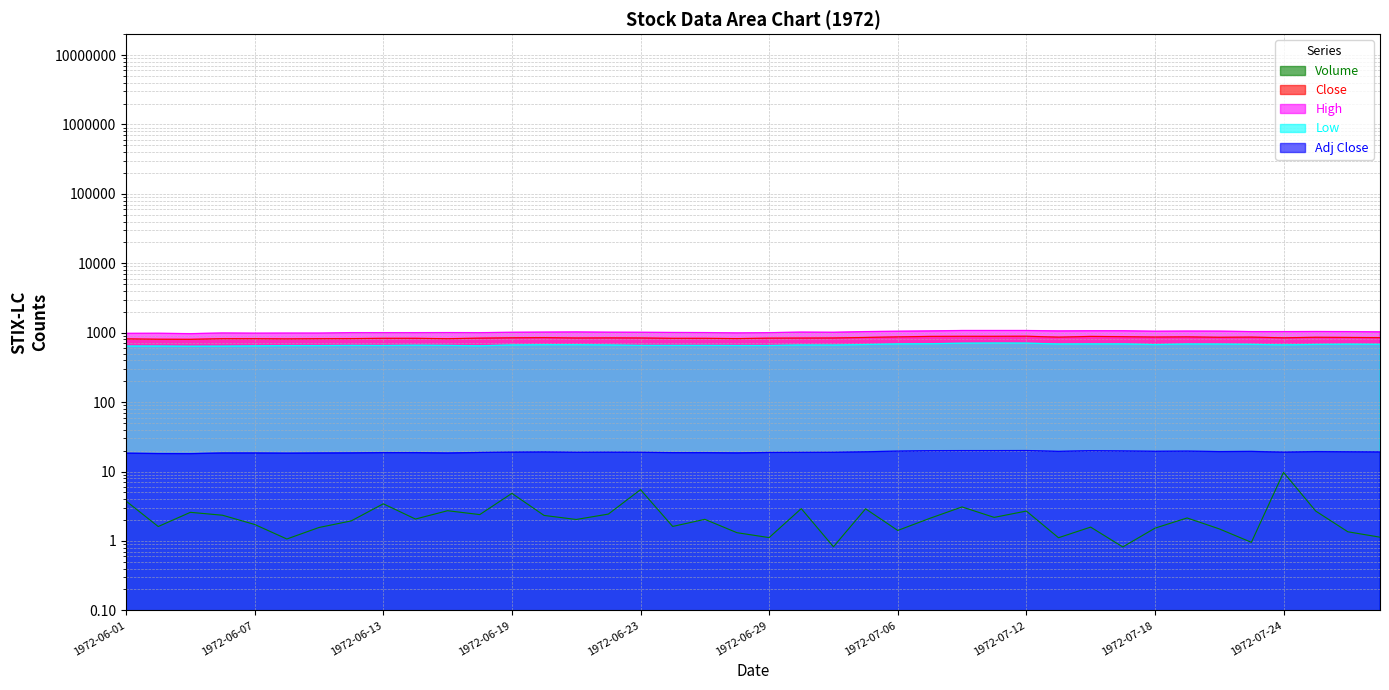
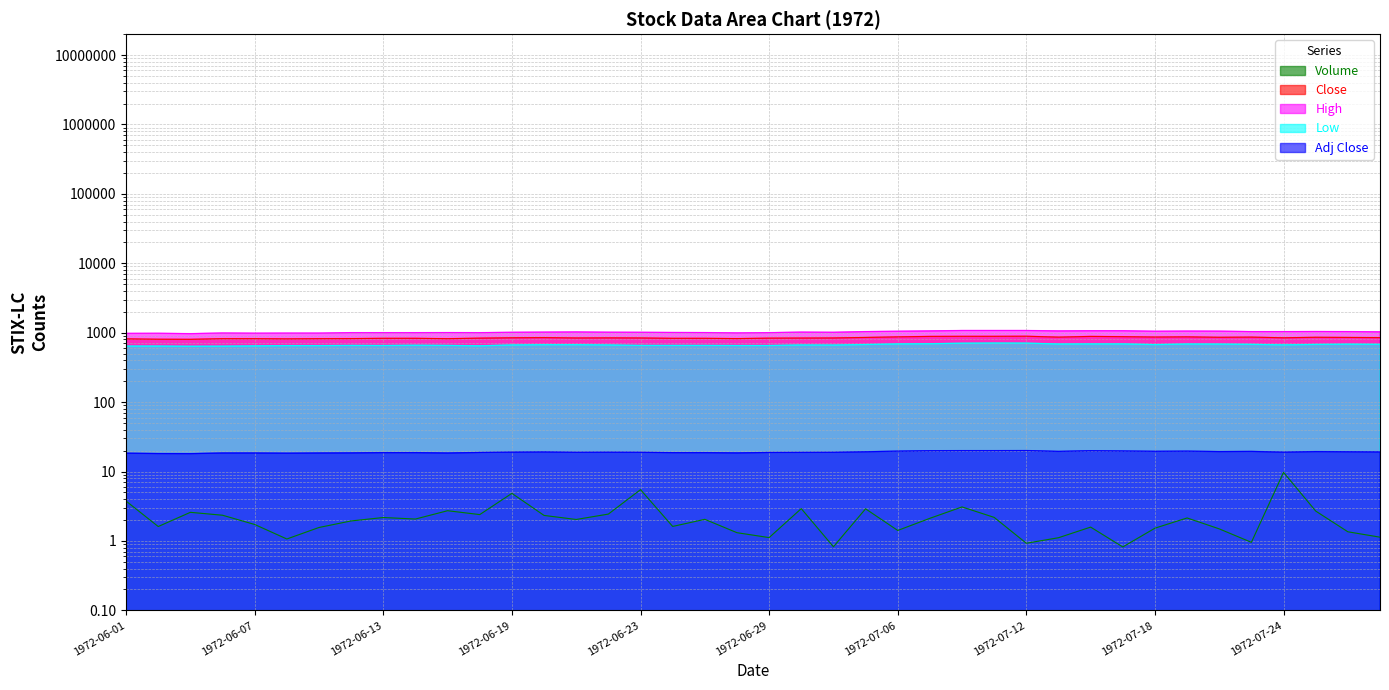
Volume, 1972-06-13: 3 -> 2.2
Volume, 1972-07-12: 2.7 -> 0.9
